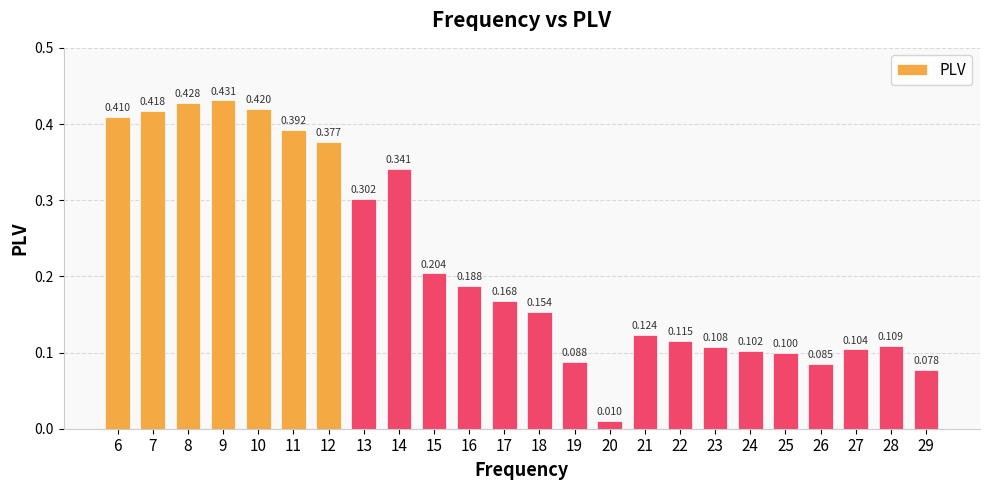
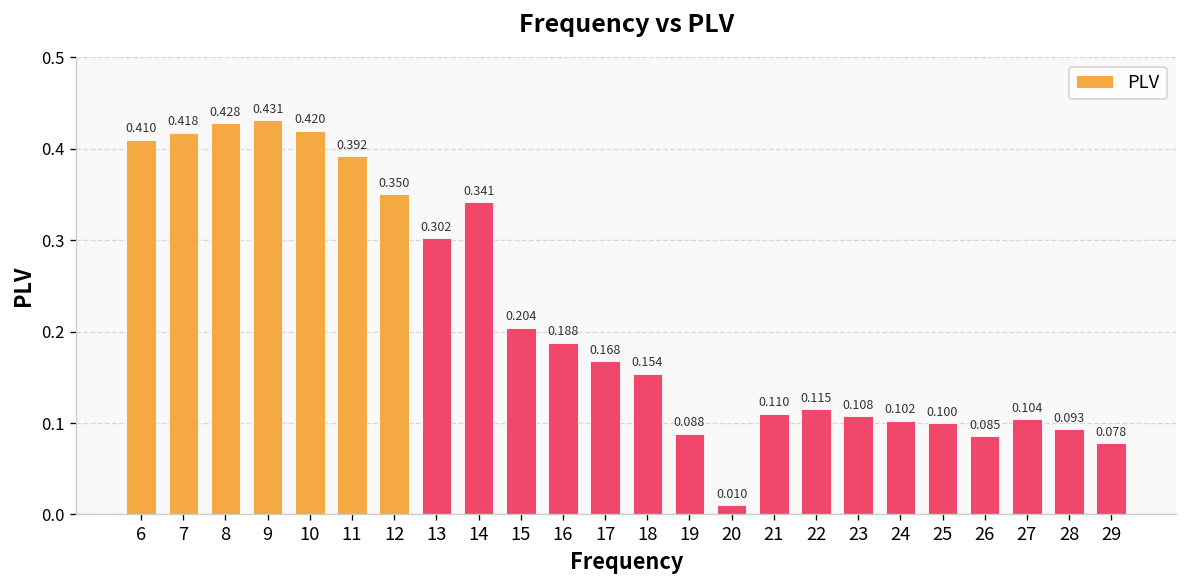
12: 0.377 -> 0.350
21: 0.124 -> 0.110
28: 0.109 -> 0.093
